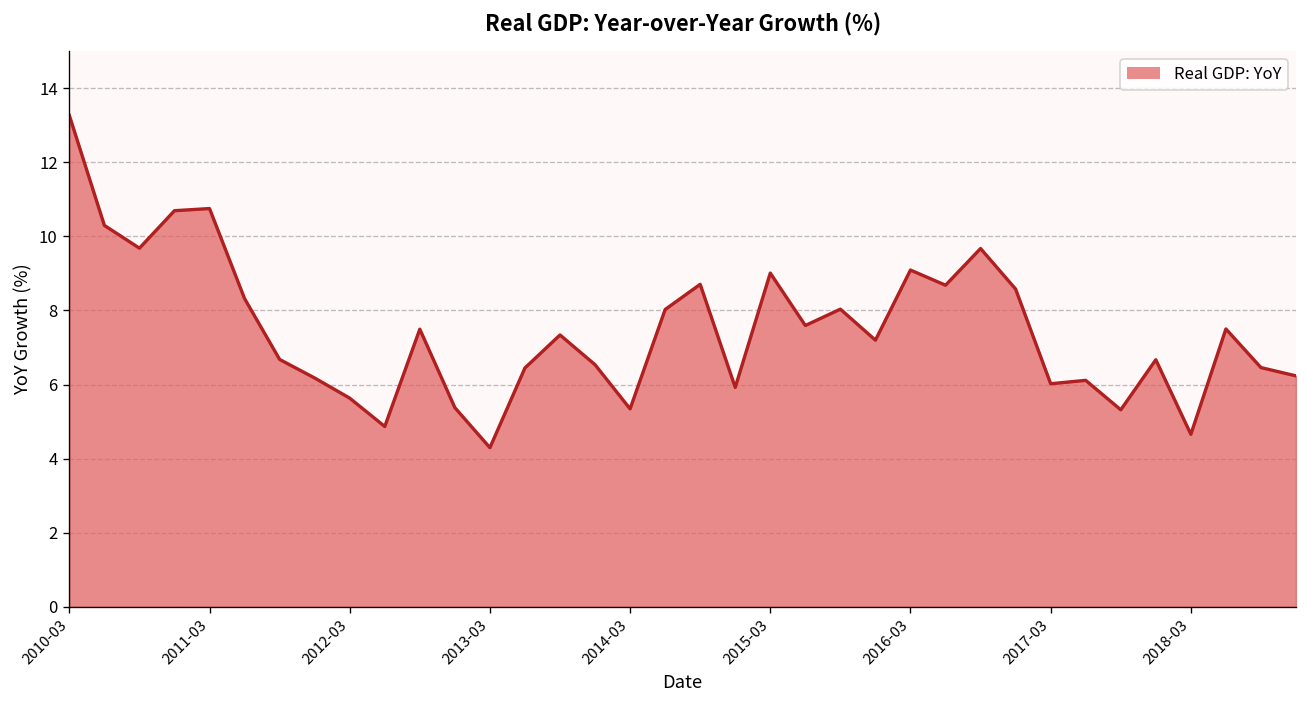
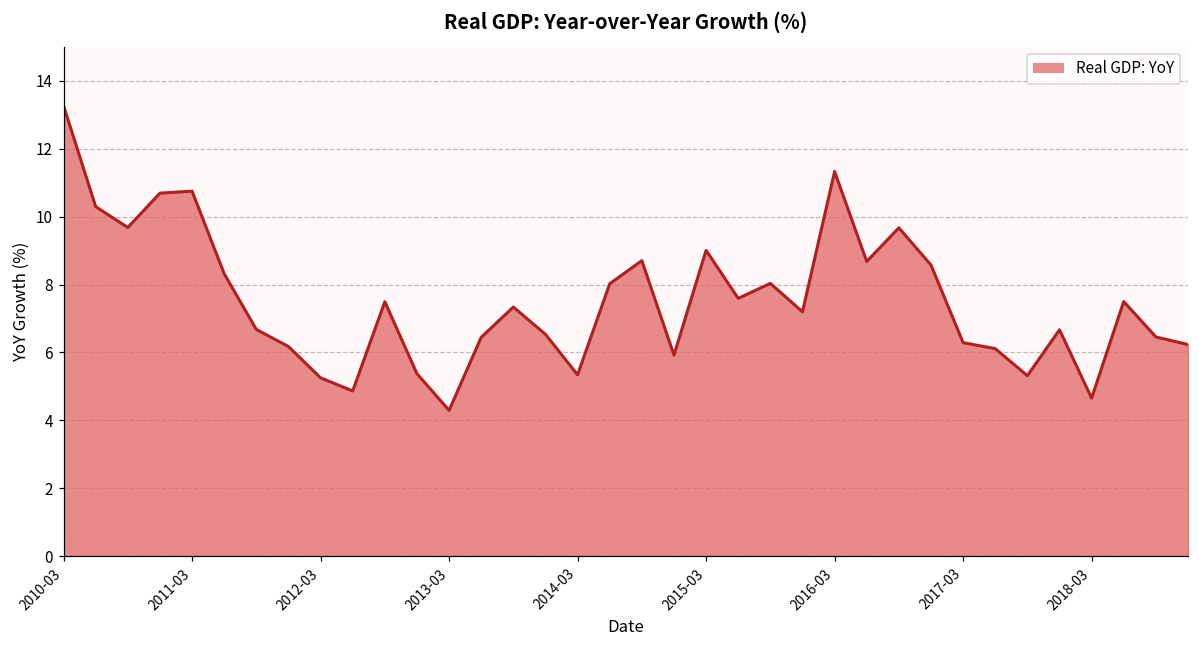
2012-03: 5.6 -> 5.3
2016-03: 9.1 -> 11.3
2017-03: 6.0 -> 6.3
